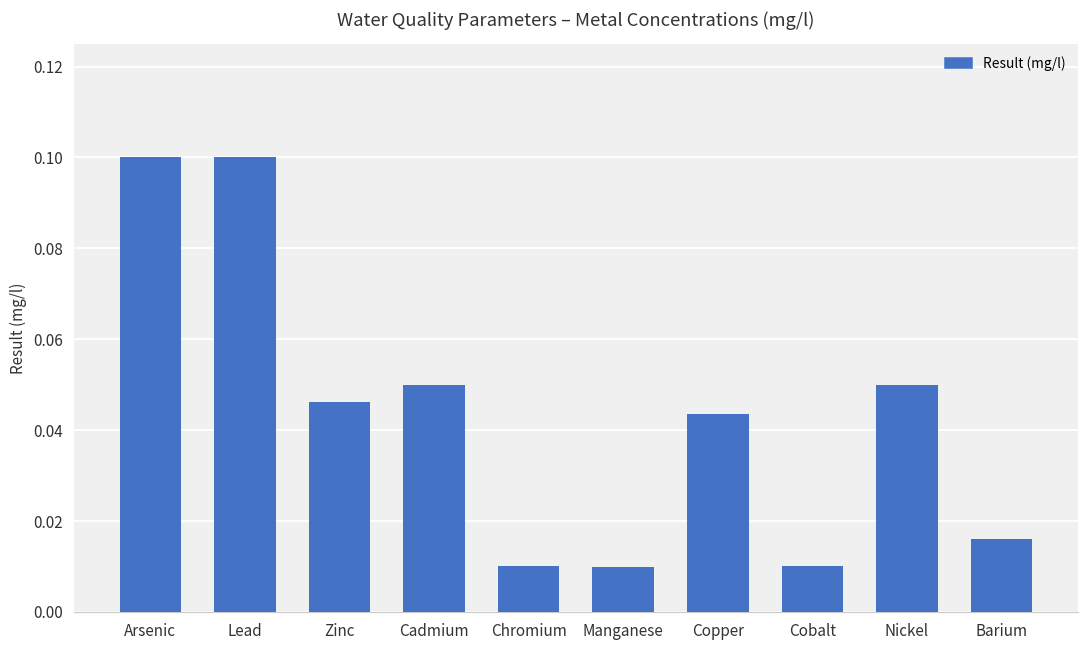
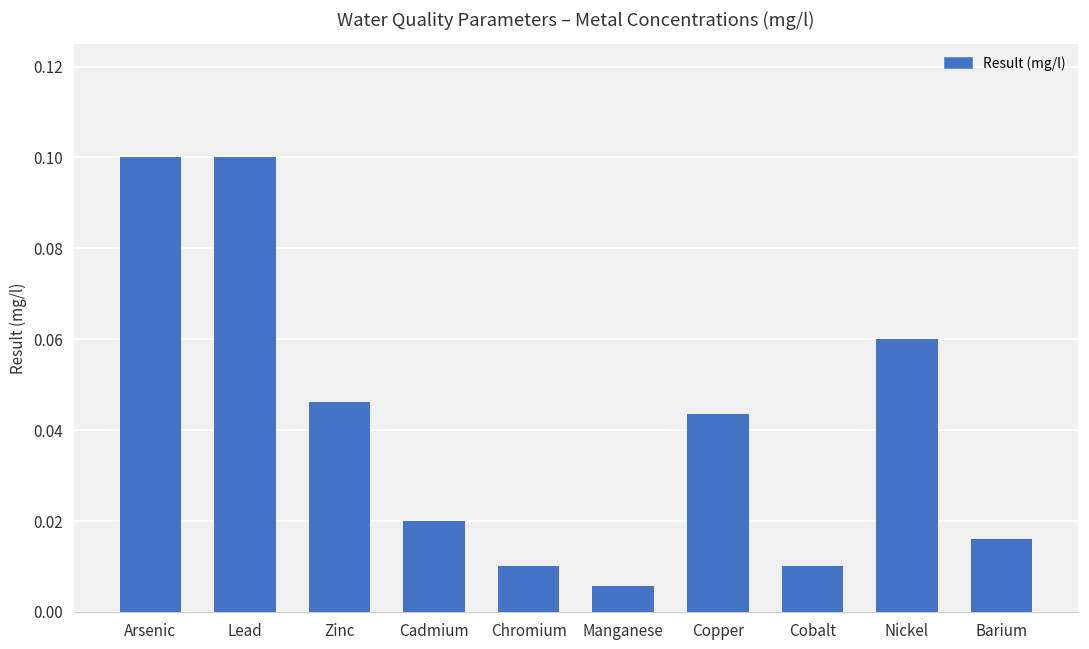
Cadmium: 0.05 -> 0.02
Manganese: 0.010 -> 0.006
Nickel: 0.05 -> 0.06
